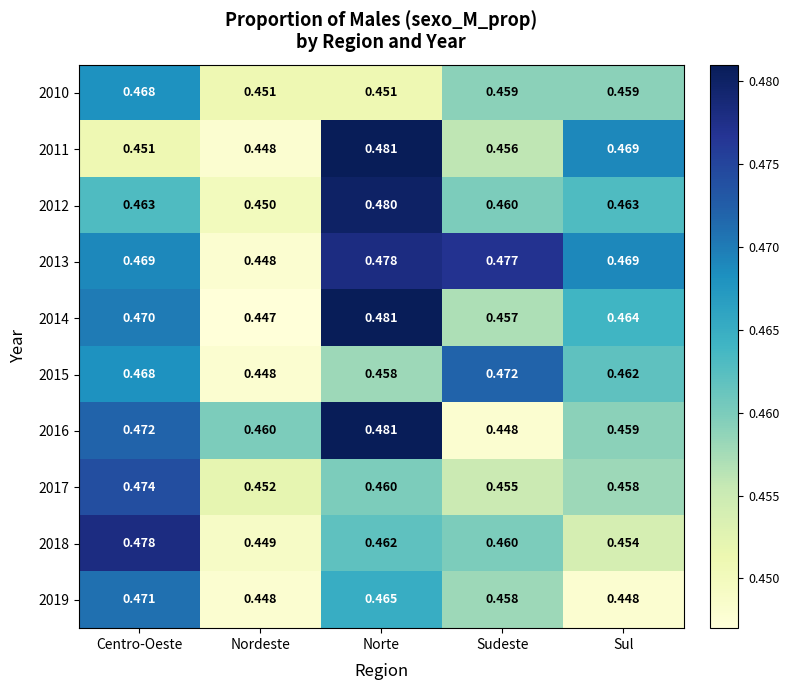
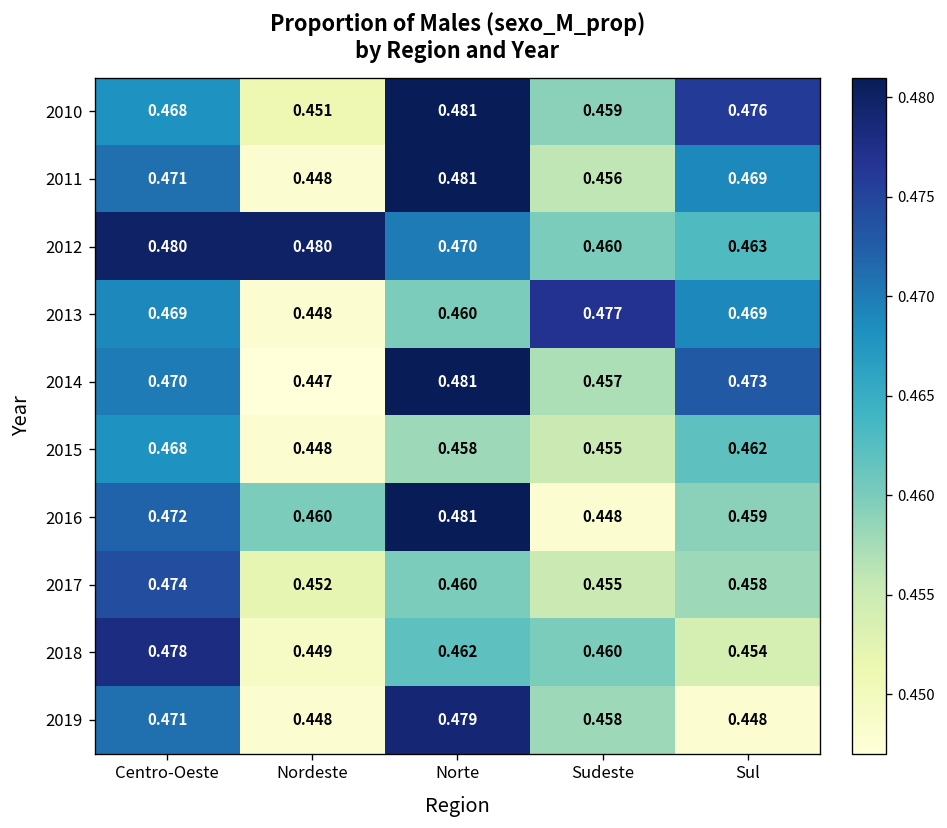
2010, Norte: 0.451 -> 0.481
2010, Sul: 0.459 -> 0.476
2011, Centro-Oeste: 0.451 -> 0.471
2012, Centro-Oeste: 0.463 -> 0.480
2012, Nordeste: 0.450 -> 0.480
2012, Norte: 0.480 -> 0.470
2013, Norte: 0.478 -> 0.460
2014, Sul: 0.464 -> 0.473
2015, Sudeste: 0.472 -> 0.455
2019, Norte: 0.465 -> 0.479
